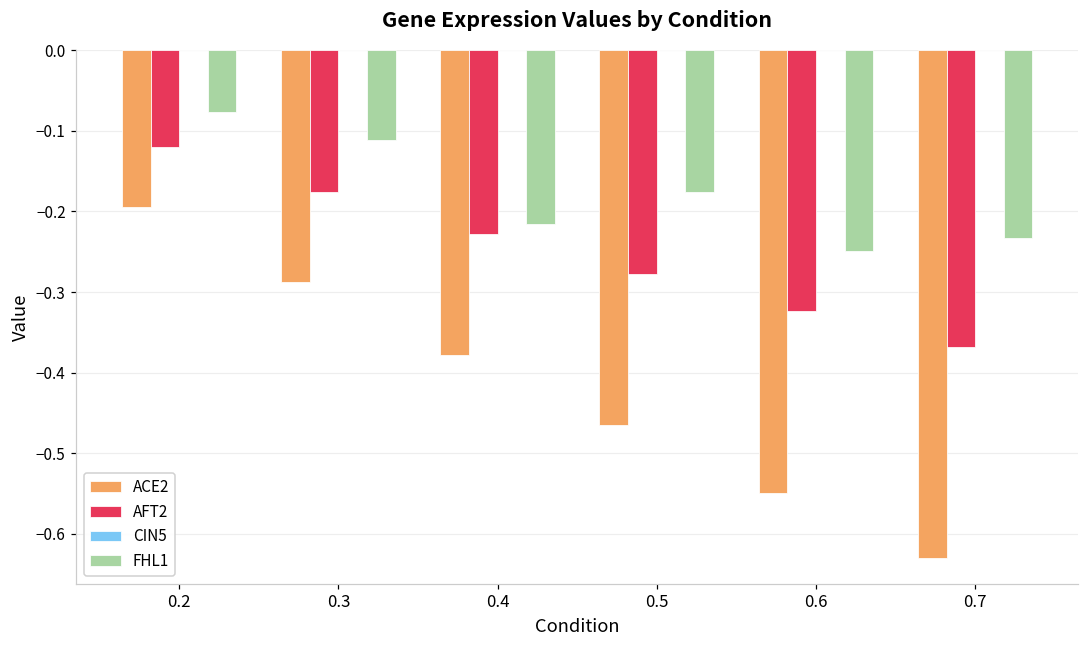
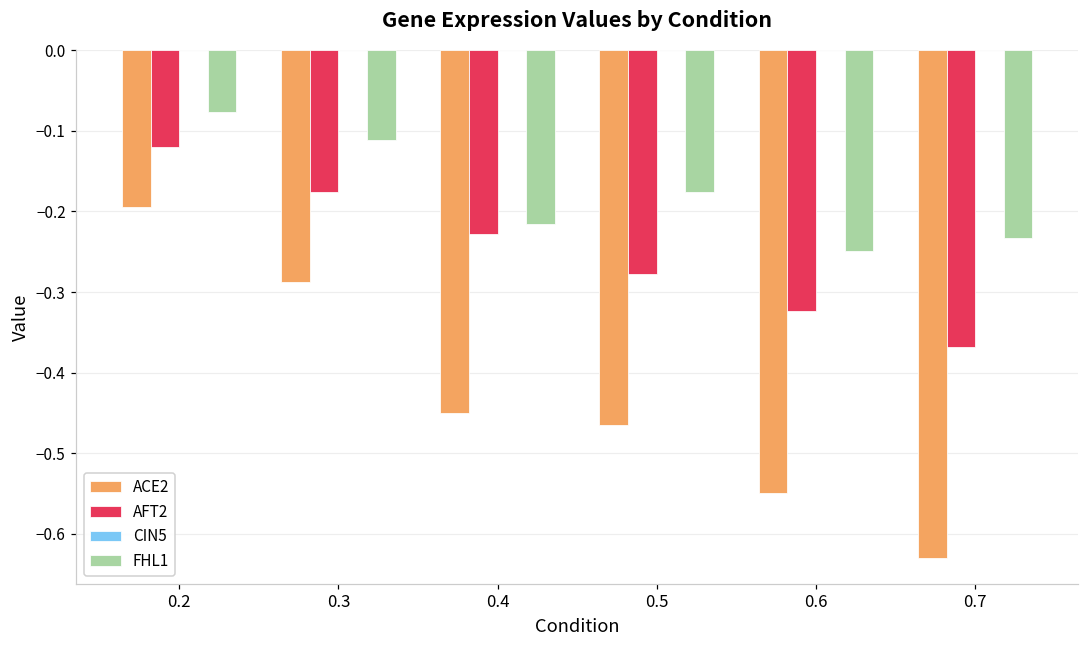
ACE2, 0.4: -0.38 -> -0.45
